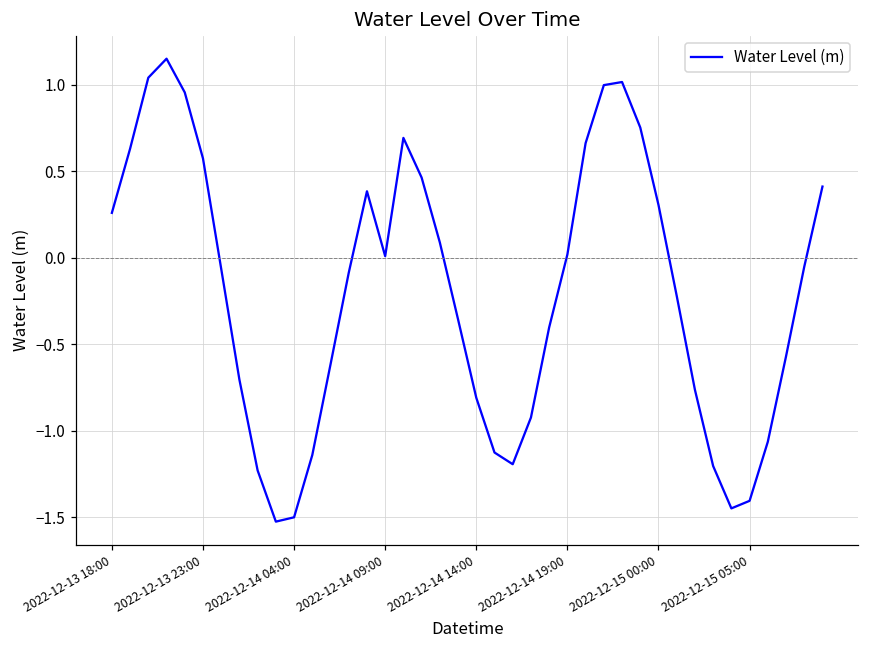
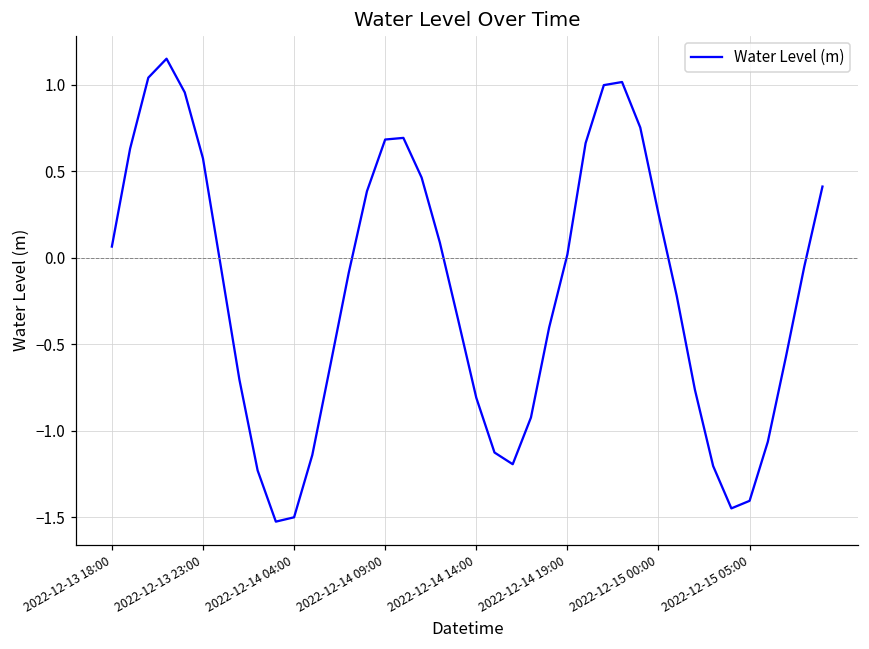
2022-12-13 18:00: 0.26 -> 0.07
2022-12-14 09:00: 0.01 -> 0.68
2022-12-15 00:00: 0.31 -> 0.26
